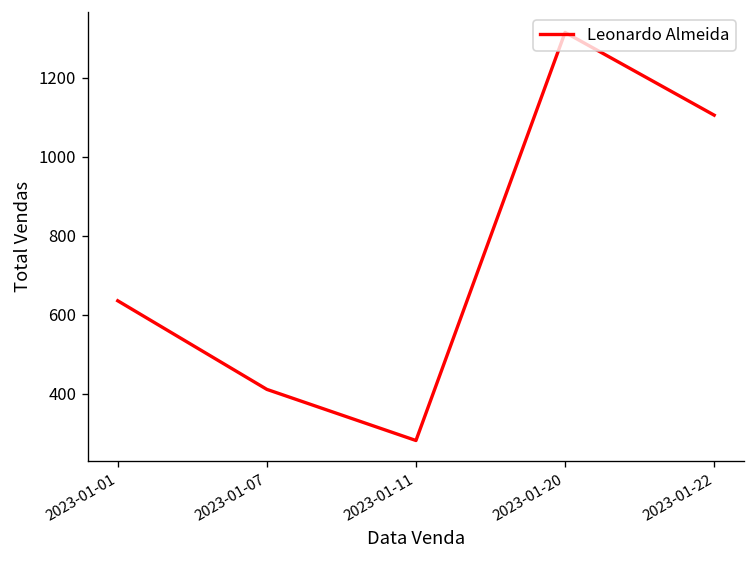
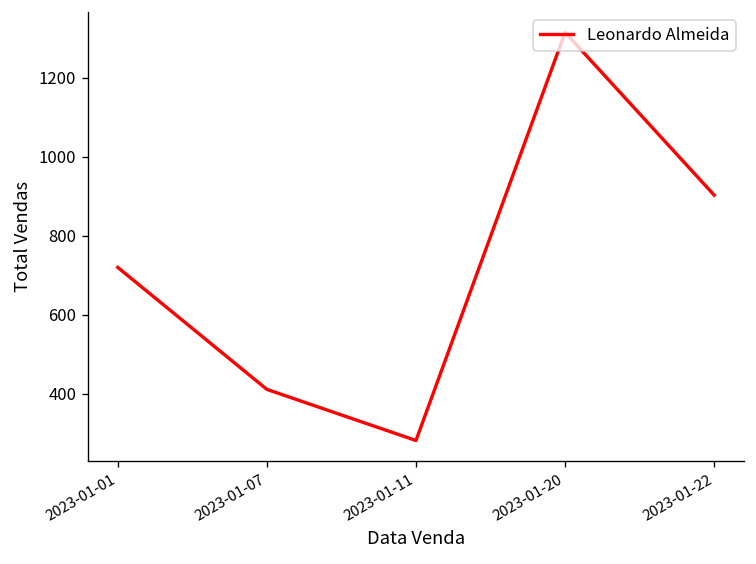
2023-01-01: 640 -> 720
2023-01-22: 1110 -> 900
